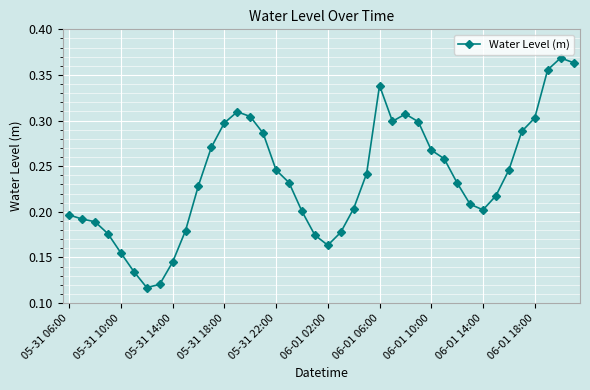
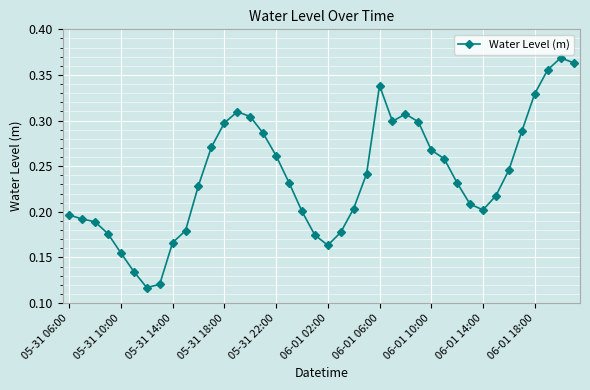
05-31 14:00: 0.14 -> 0.17
05-31 22:00: 0.25 -> 0.26
06-01 18:00: 0.30 -> 0.33
